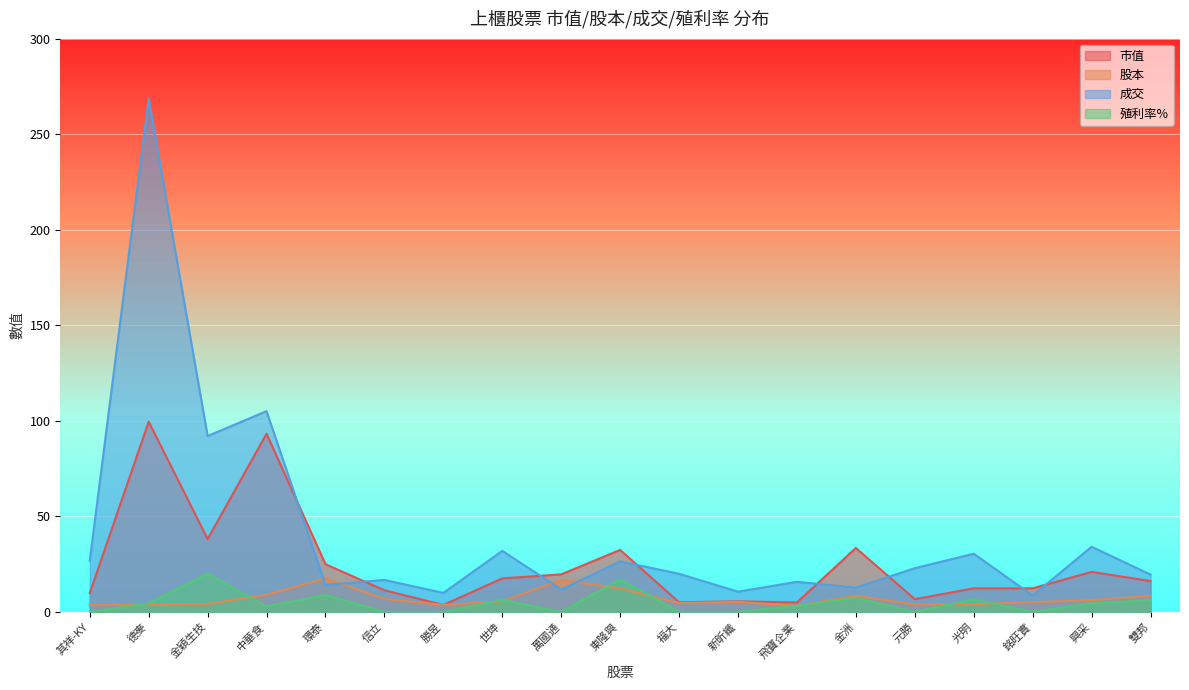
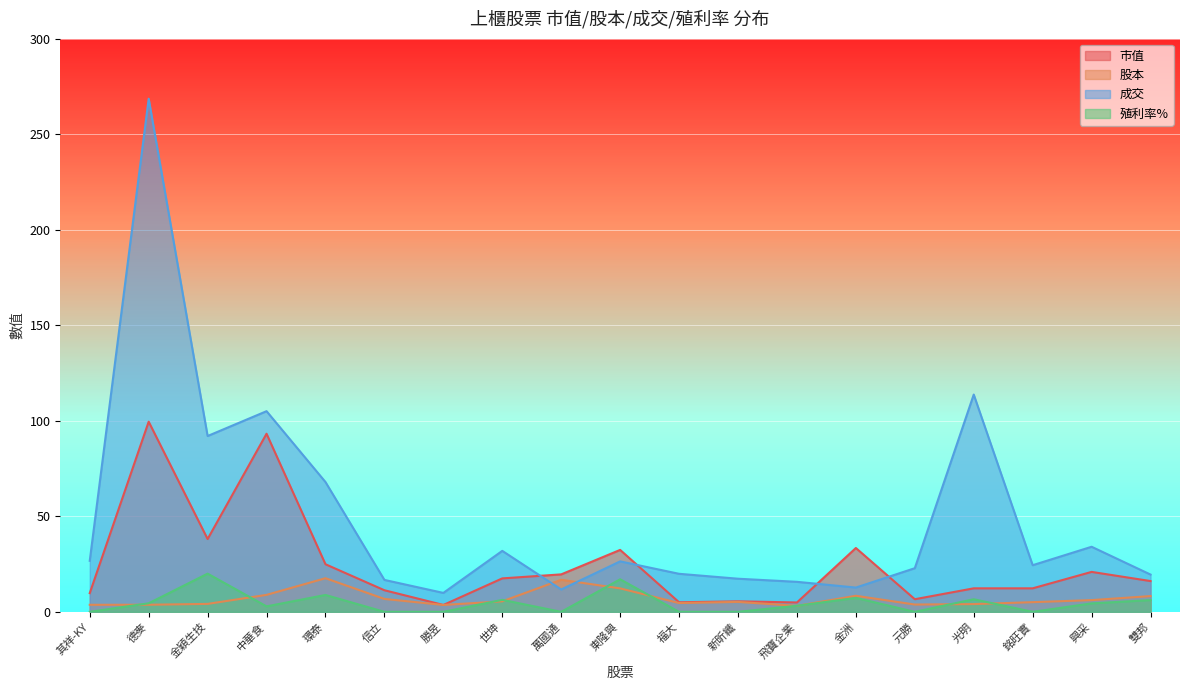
成交, 環泰: 14 -> 68
成交, 新昕纖: 11 -> 17
成交, 光明: 30 -> 114
成交, 銘旺實: 9 -> 24
